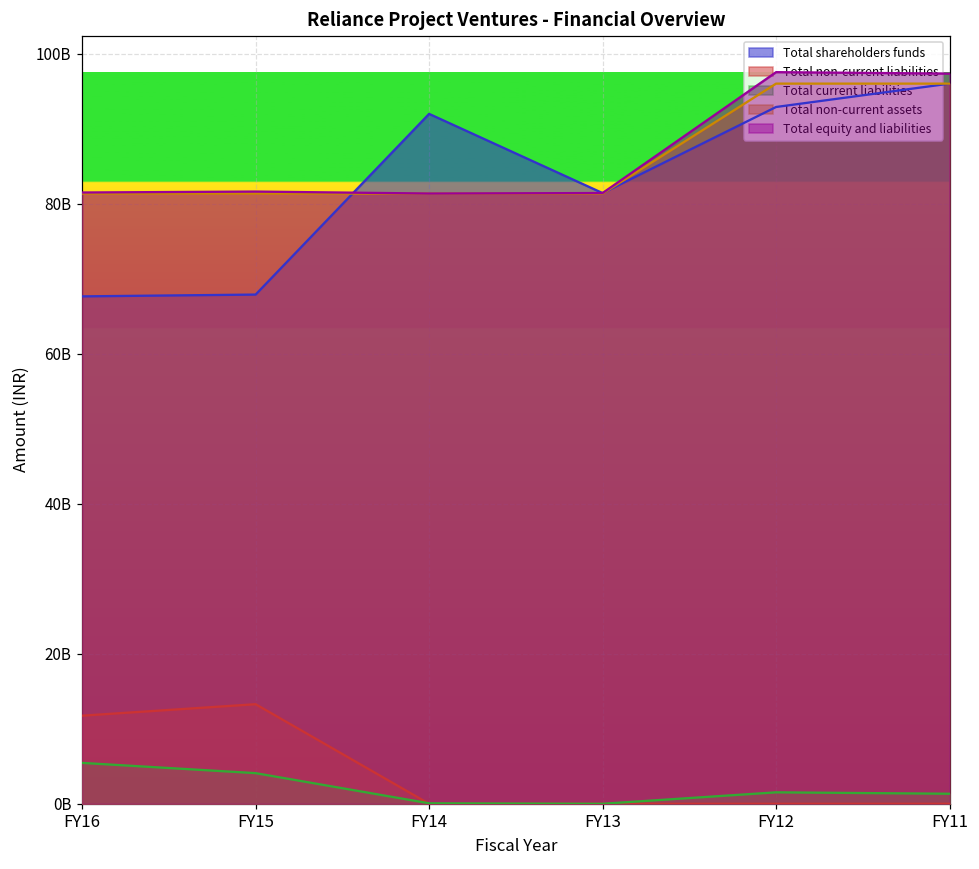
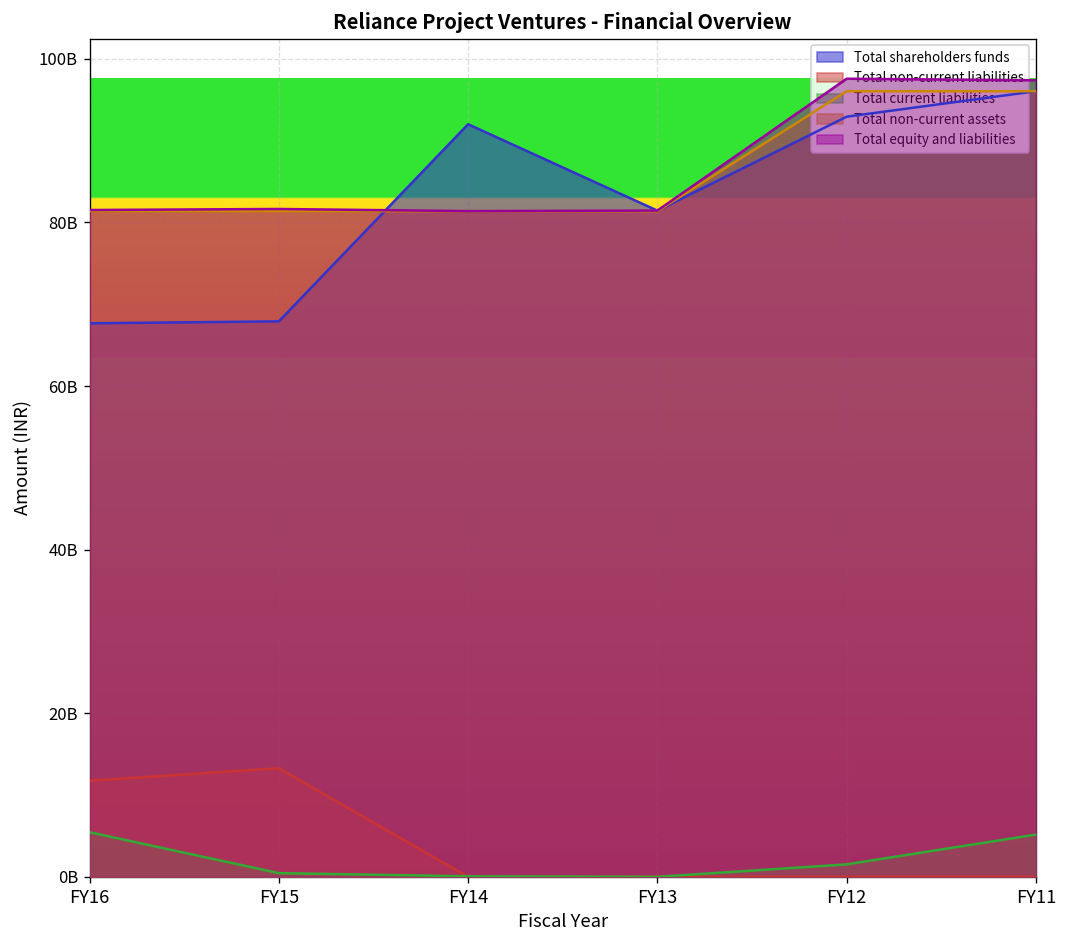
Total current liabilities, FY15: 4000000000 -> 0
Total current liabilities, FY11: 1000000000 -> 5000000000
